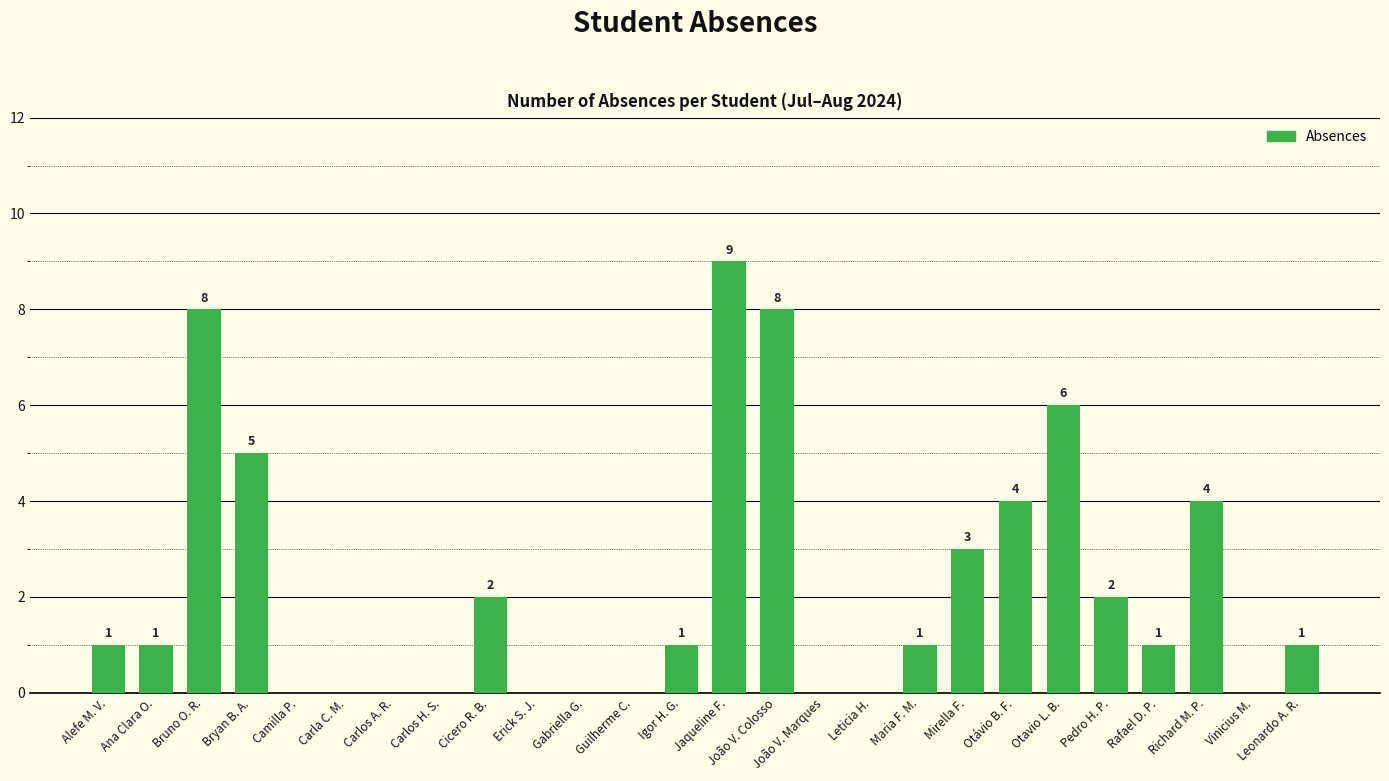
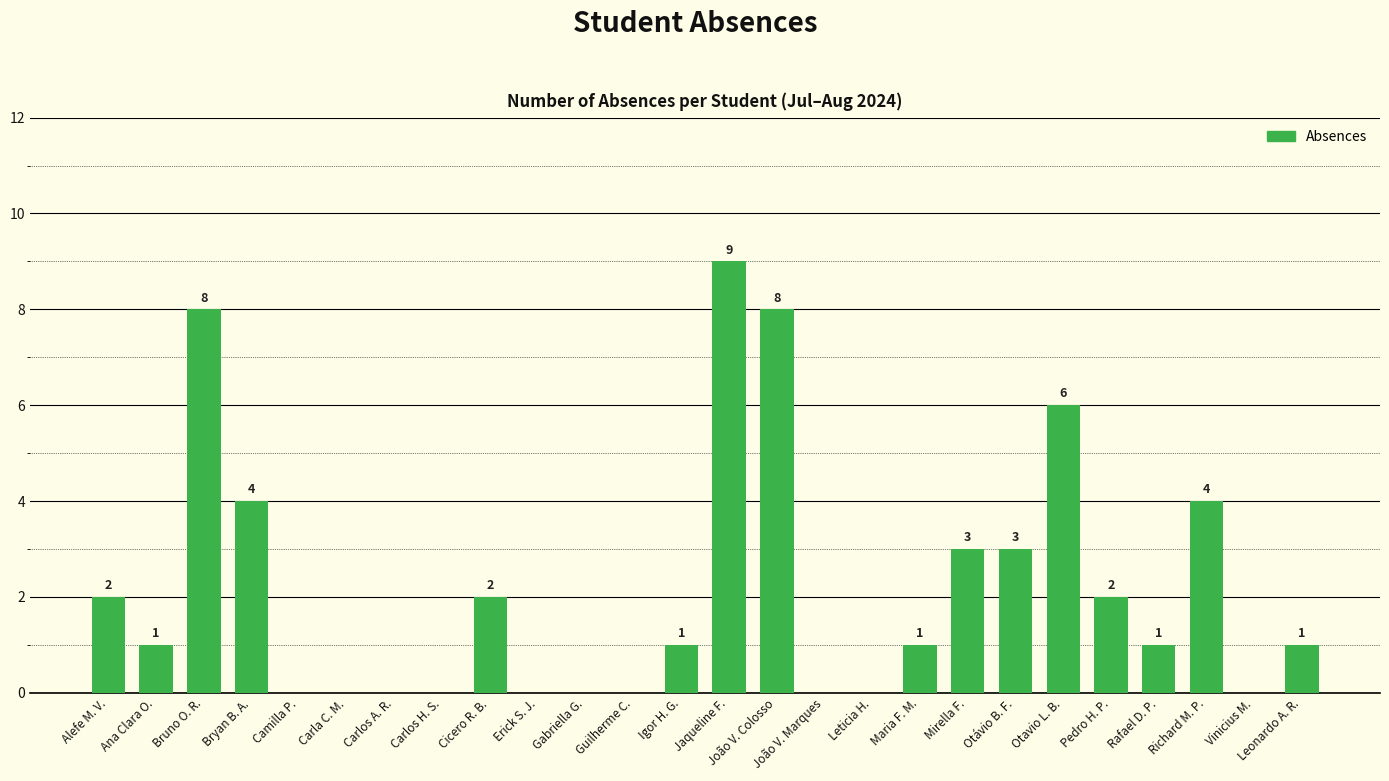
Alefe M. V.: 1 -> 2
Bryan B. A.: 5 -> 4
Otávio B. F.: 4 -> 3
